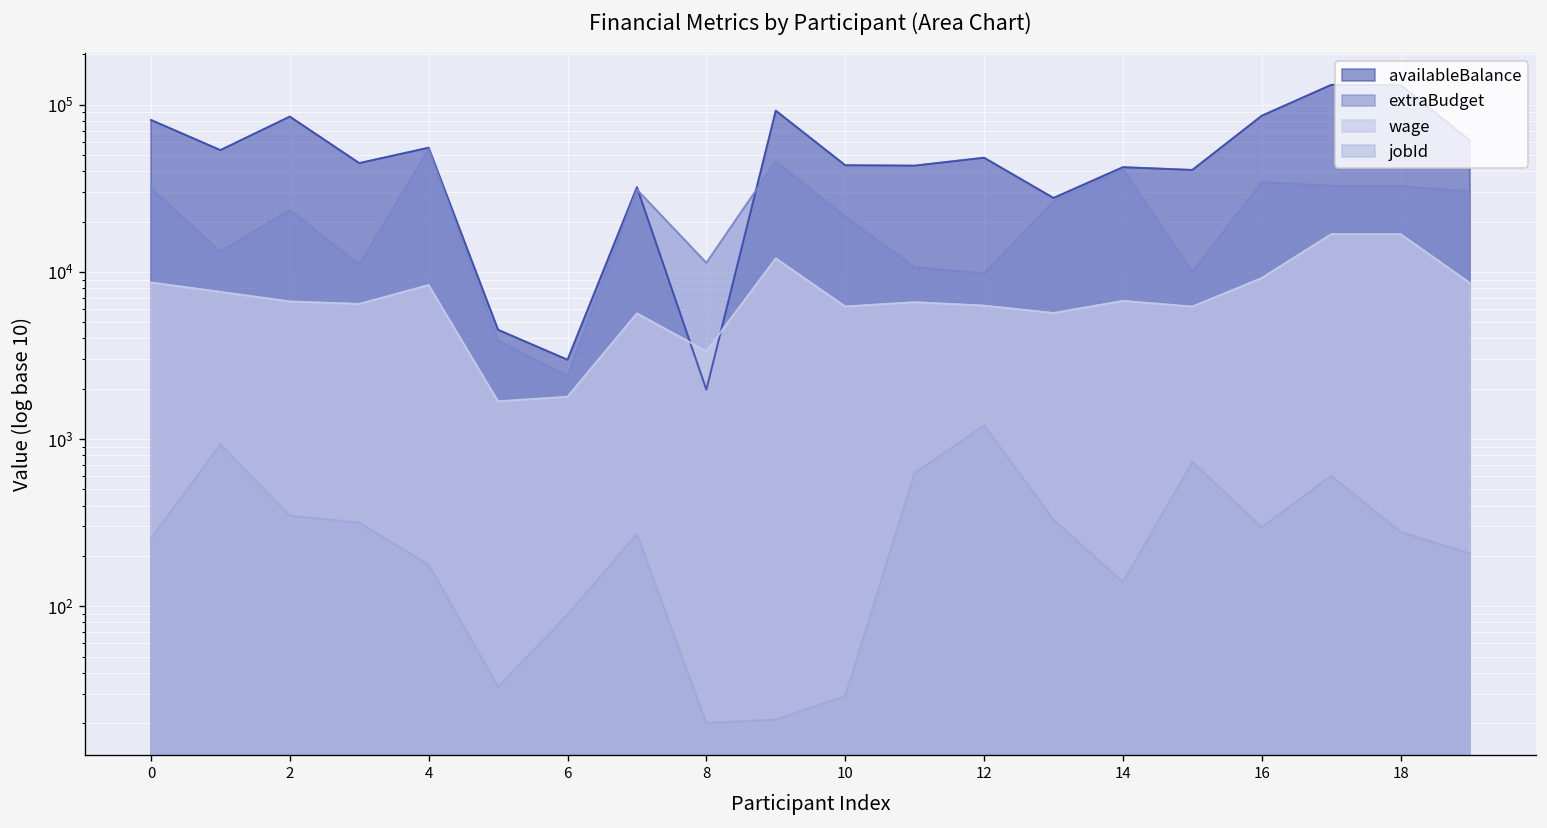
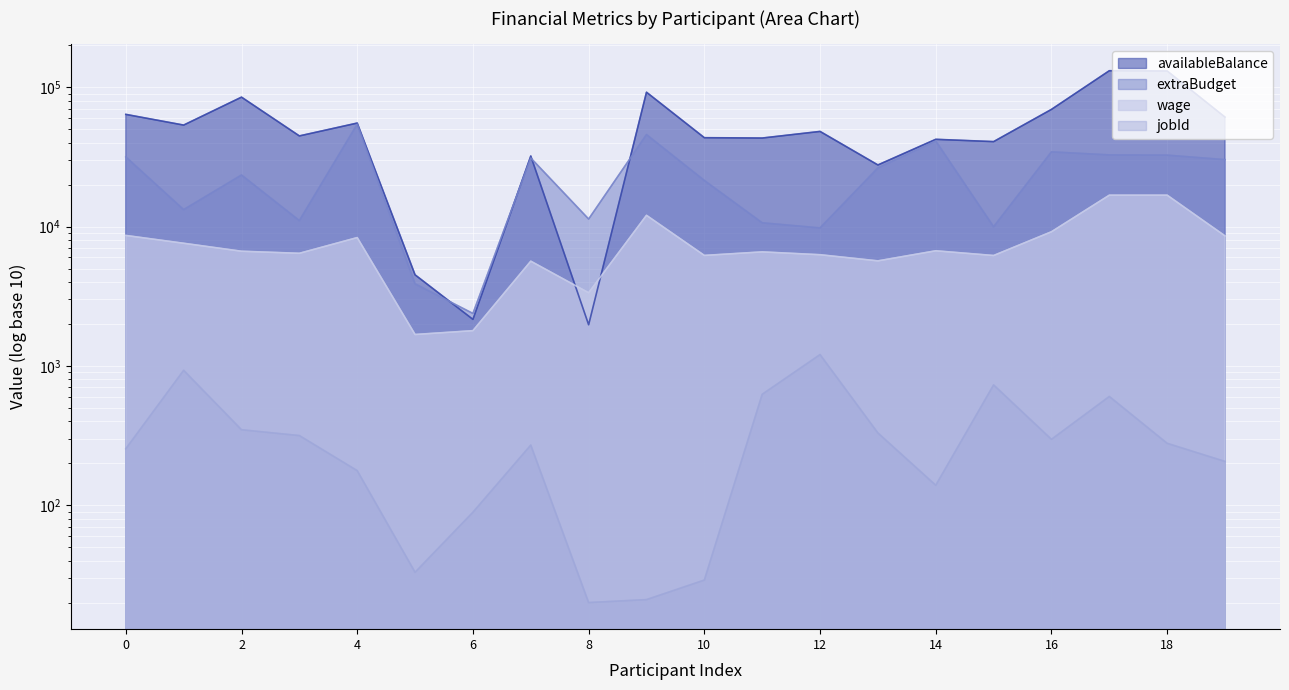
availableBalance, 0: 80000 -> 60000
availableBalance, 6: 3000 -> 2200
availableBalance, 16: 90000 -> 70000
